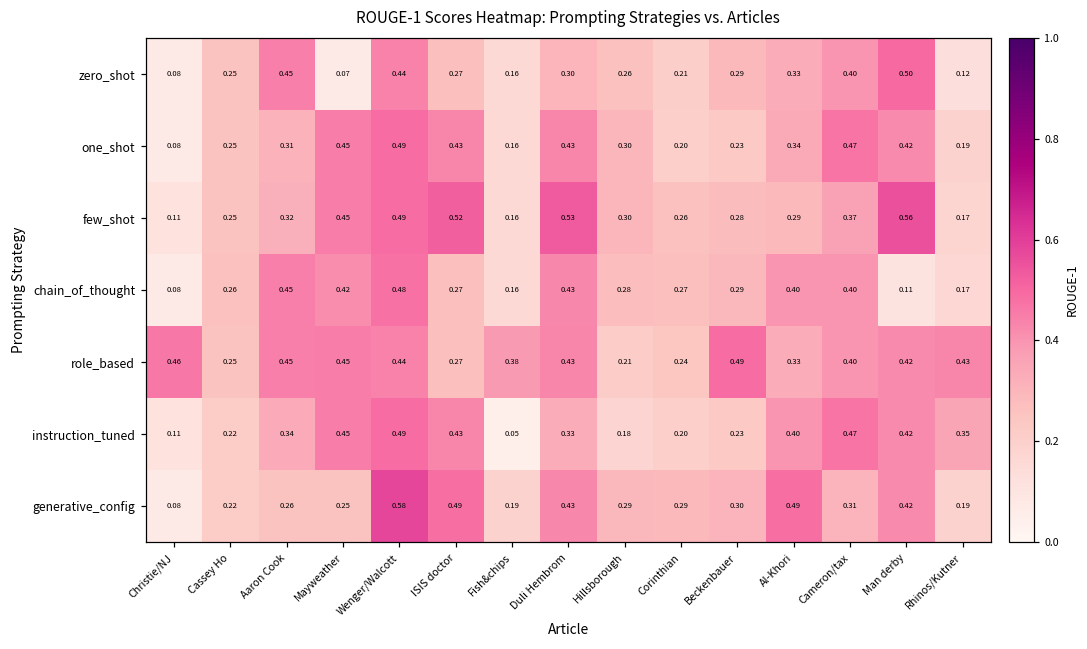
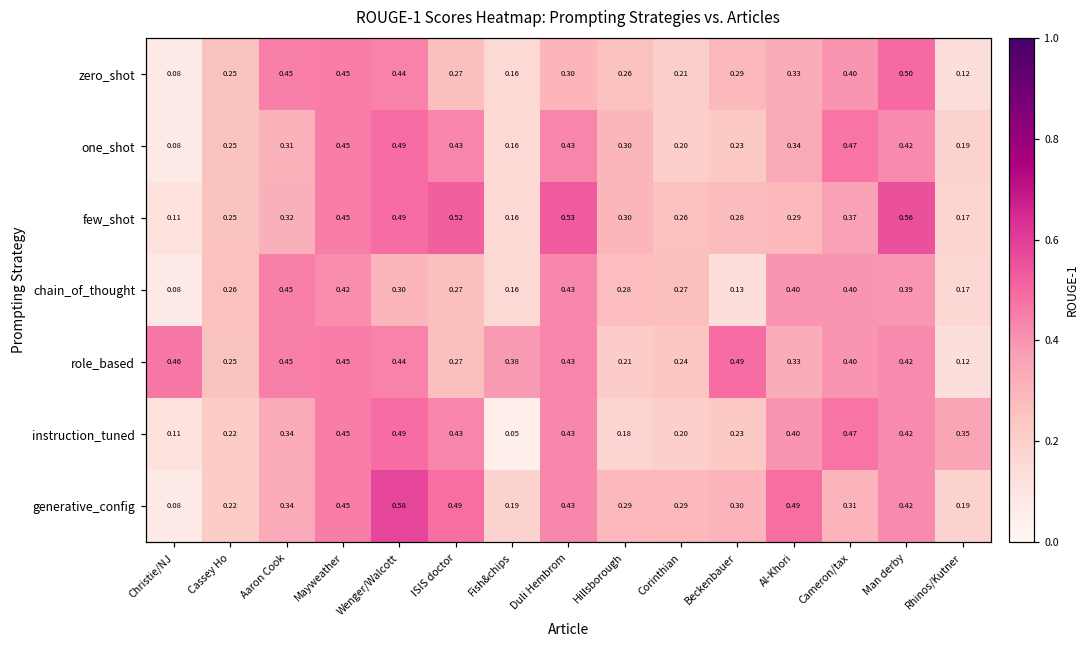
zero_shot, Mayweather: 0.07 -> 0.45
chain_of_thought, Wenger/Walcott: 0.48 -> 0.30
chain_of_thought, Beckenbauer: 0.29 -> 0.13
chain_of_thought, Man derby: 0.11 -> 0.39
role_based, Rhinos/Kutner: 0.43 -> 0.12
instruction_tuned, Duli Hembrom: 0.33 -> 0.43
generative_config, Aaron Cook: 0.26 -> 0.34
generative_config, Mayweather: 0.25 -> 0.45
